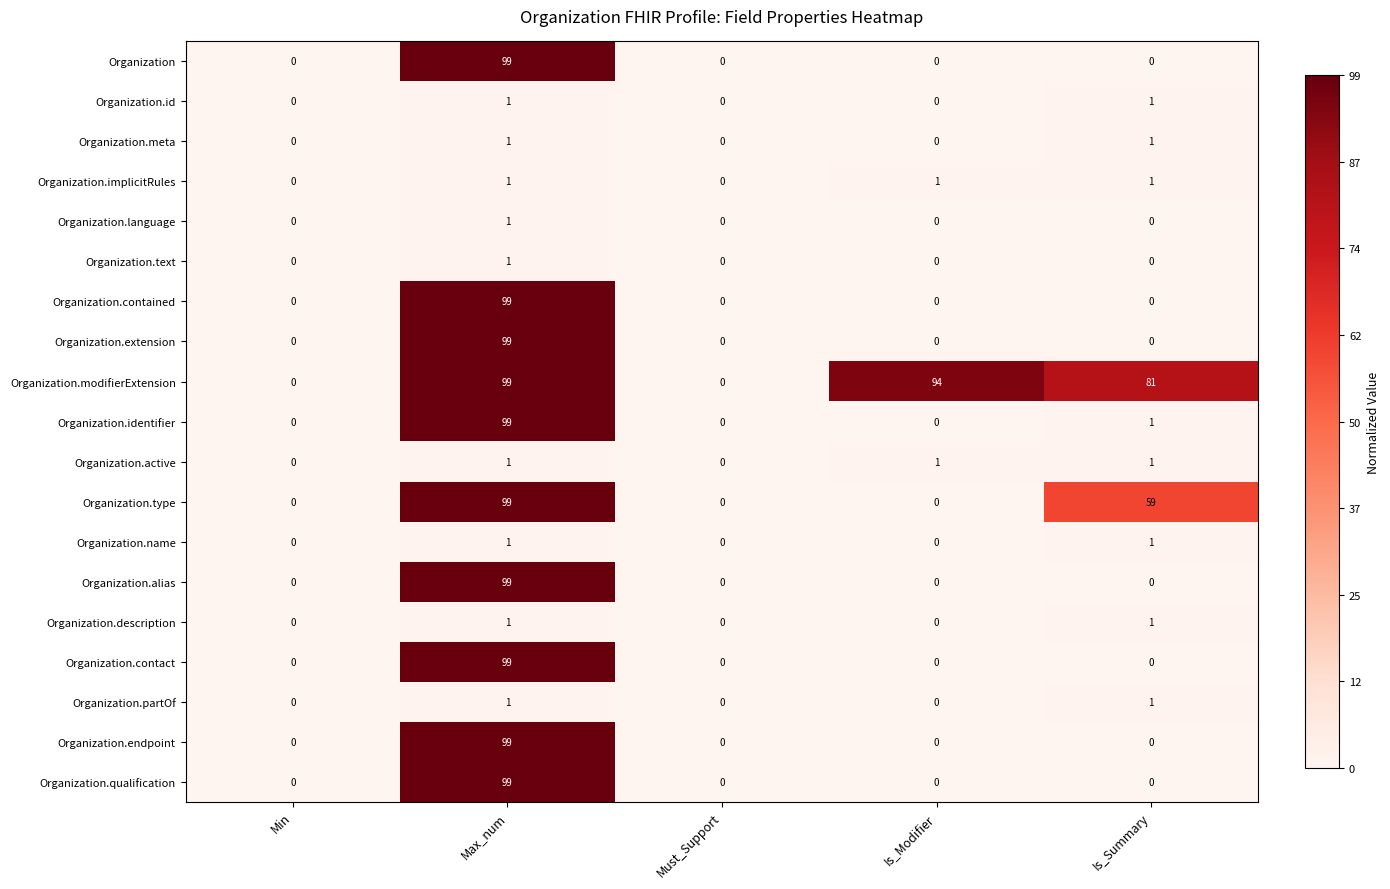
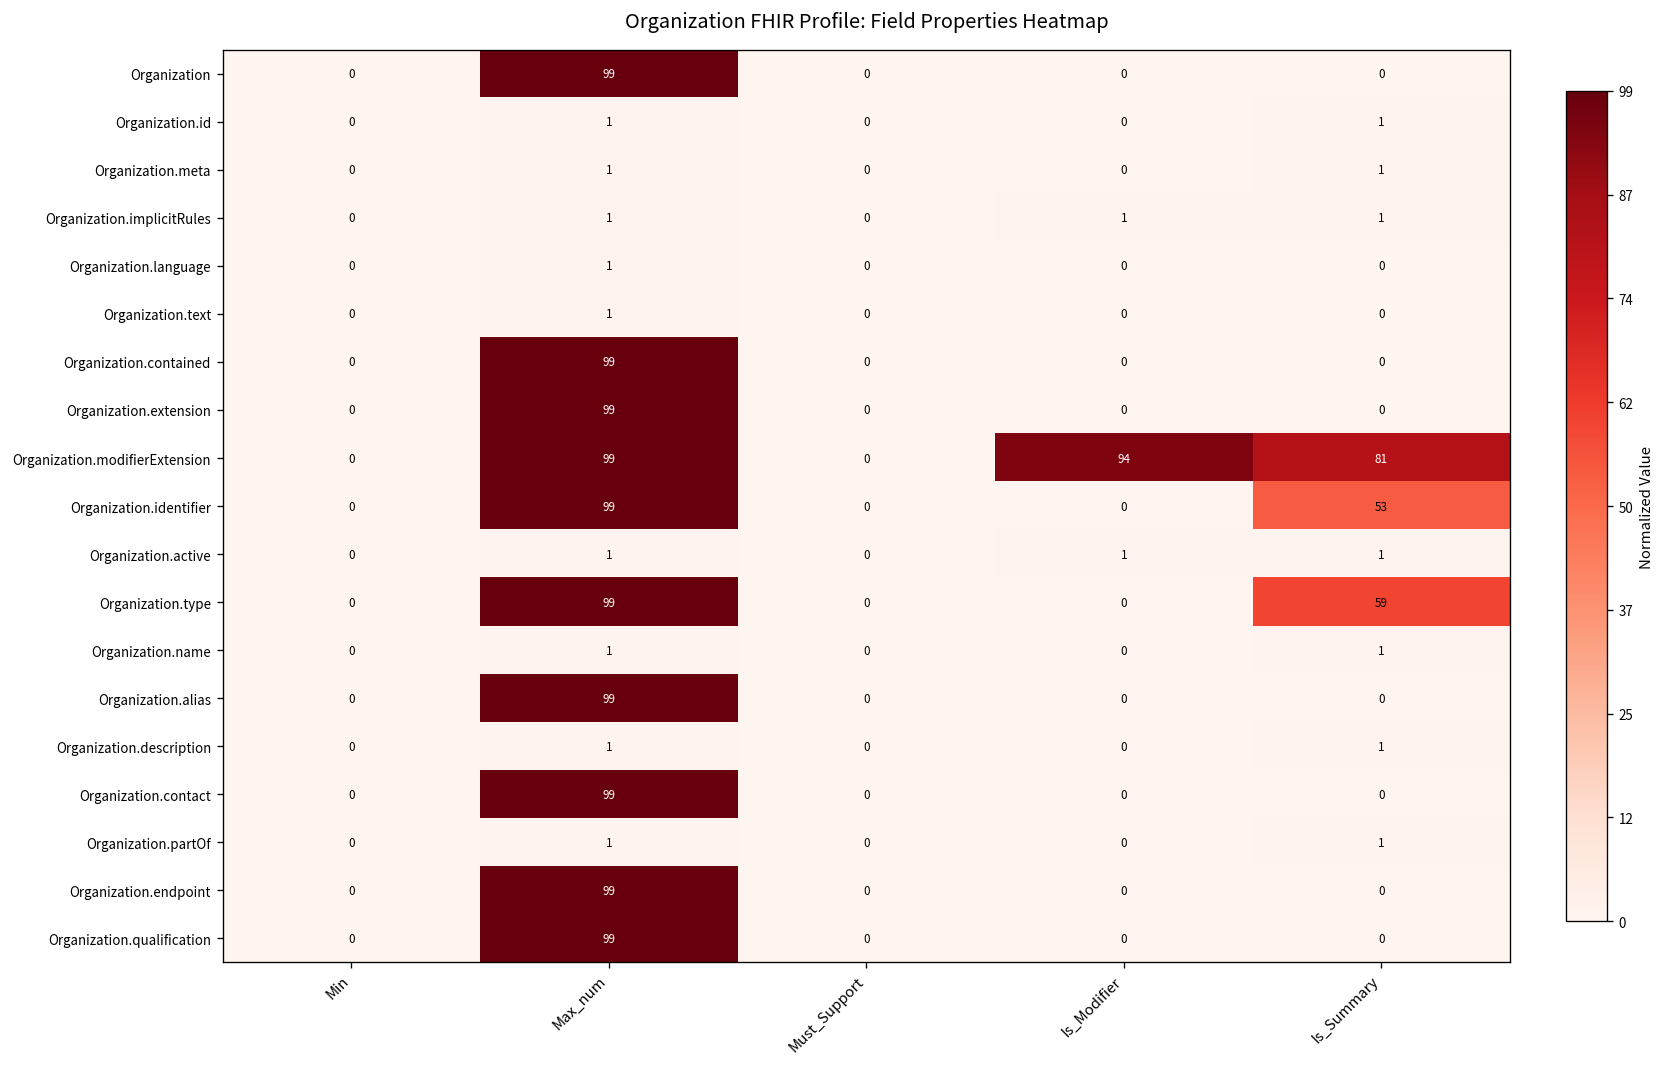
Organization.identifier, Is_Summary: 1 -> 53
